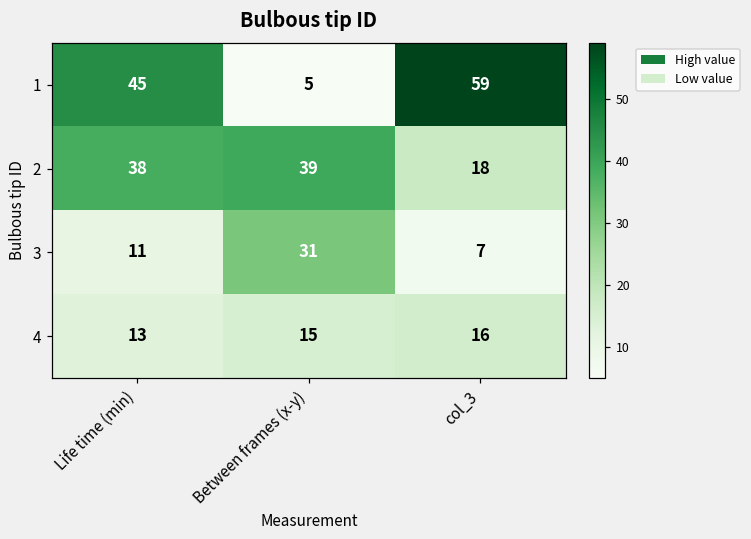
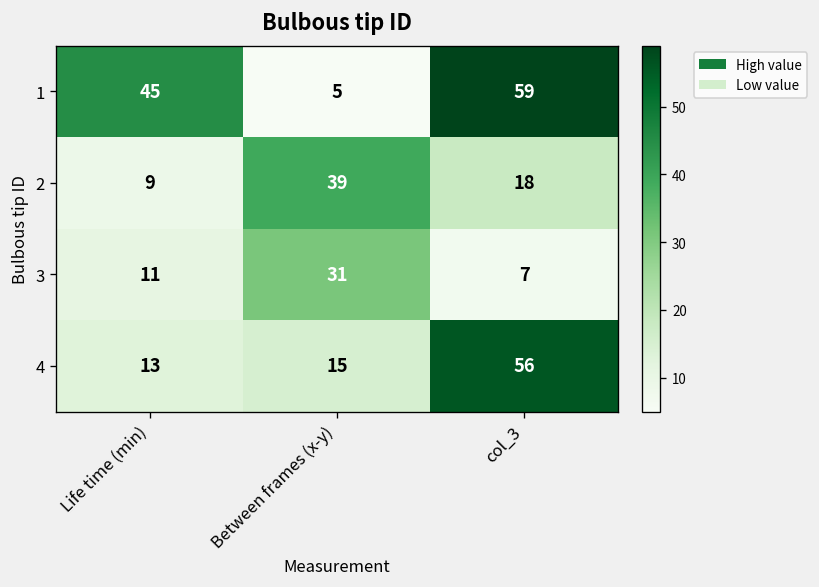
2, Life time (min): 38 -> 9
4, col_3: 16 -> 56
